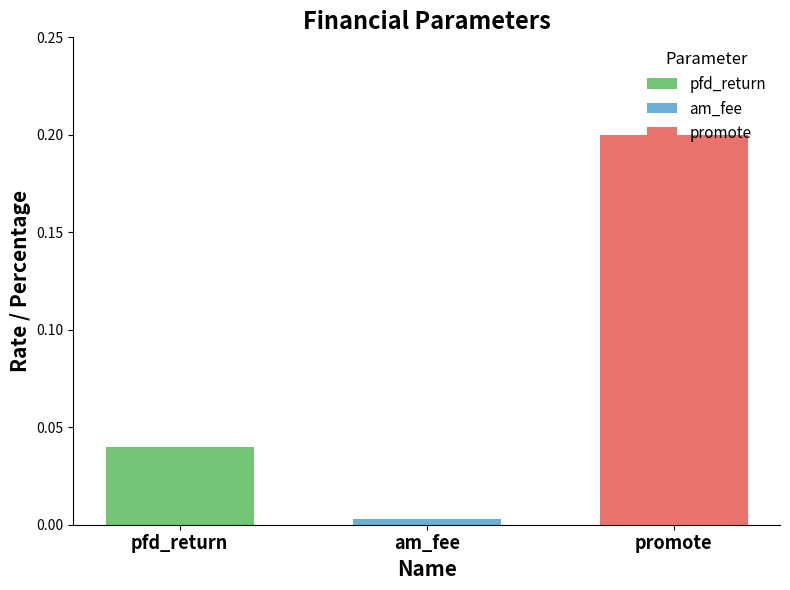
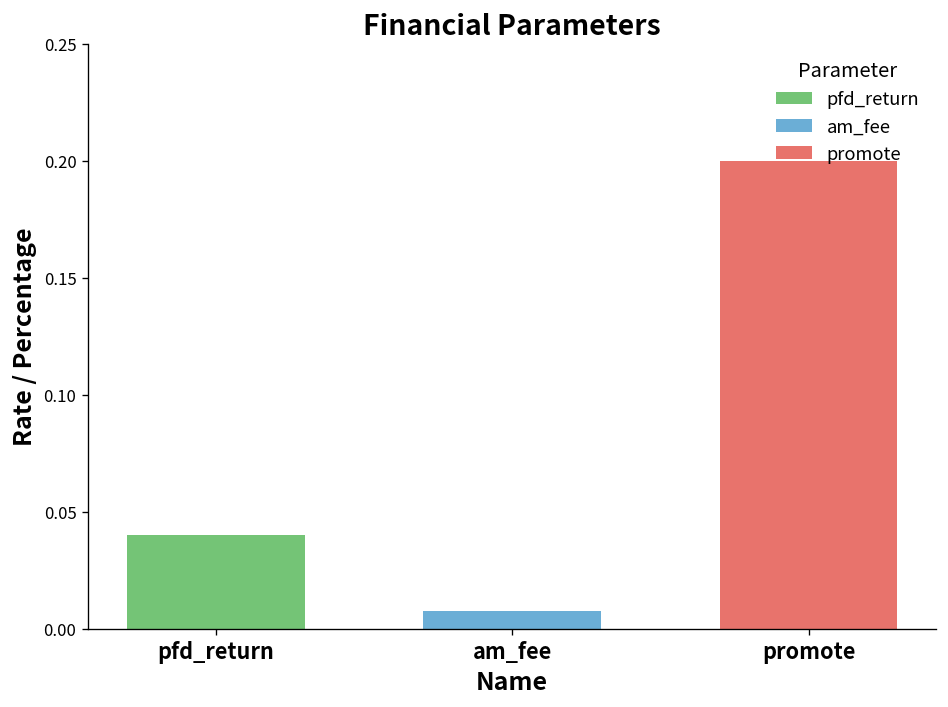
am_fee: 0.003 -> 0.008
